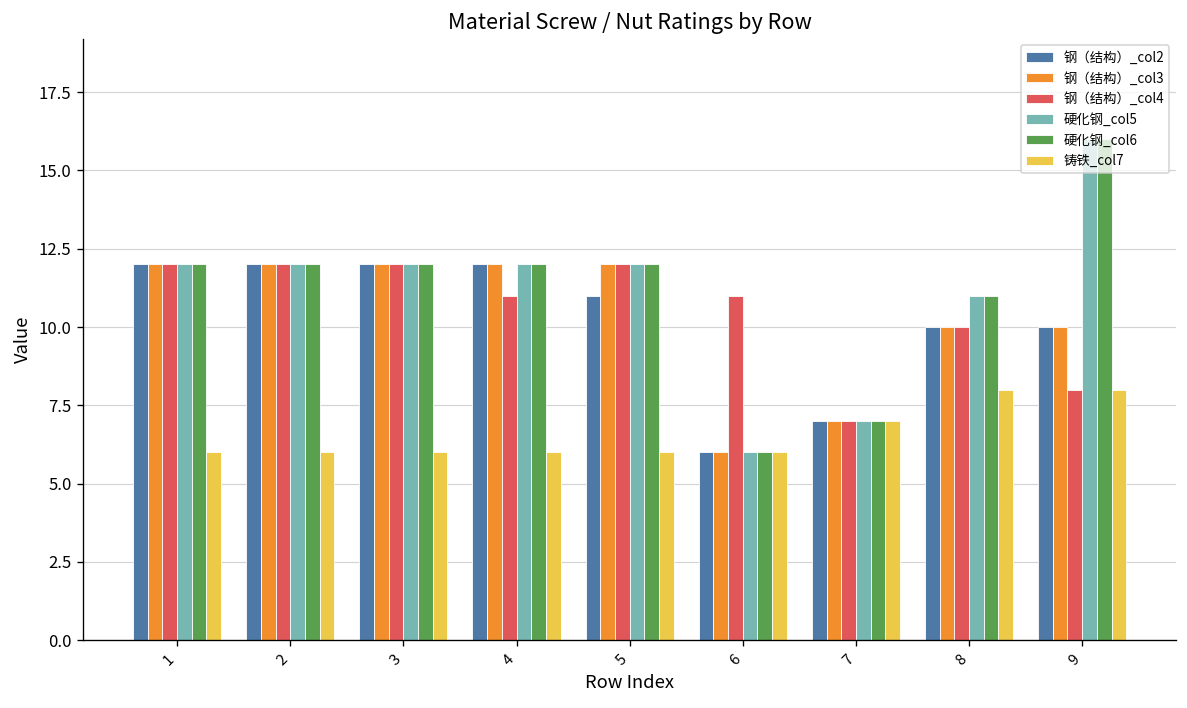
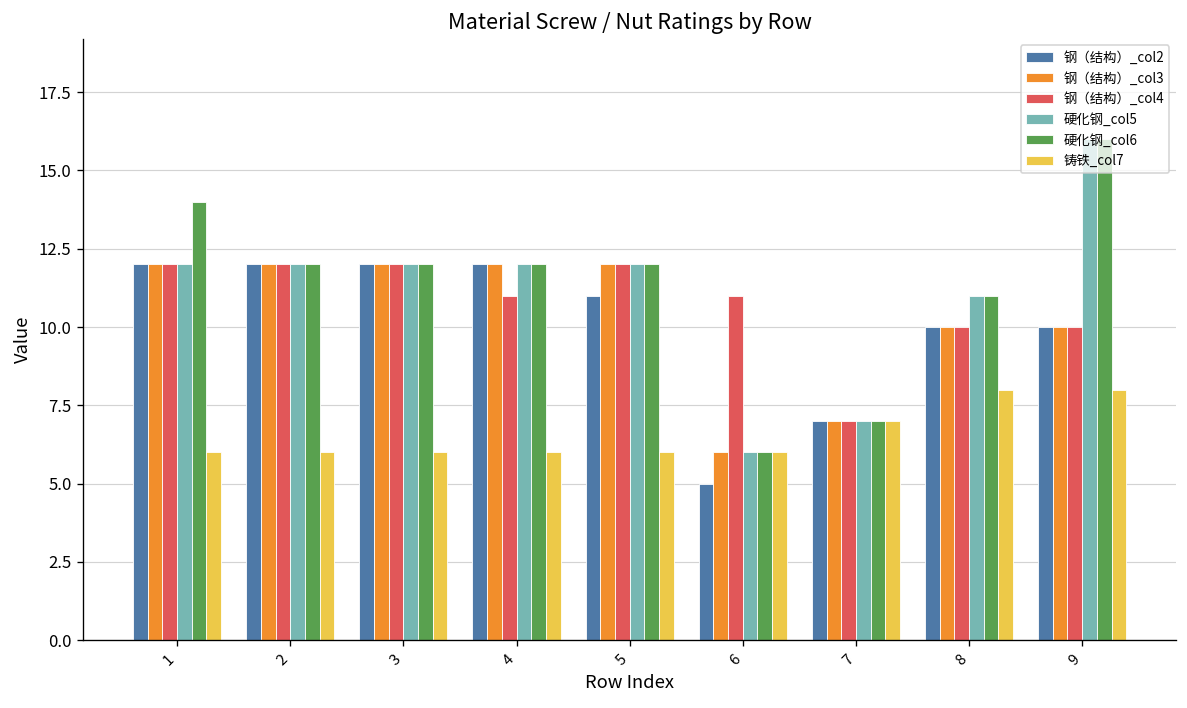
硬化钢_col6, 1: 12 -> 14
钢（结构）_col2, 6: 6 -> 5
钢（结构）_col4, 9: 8 -> 10
